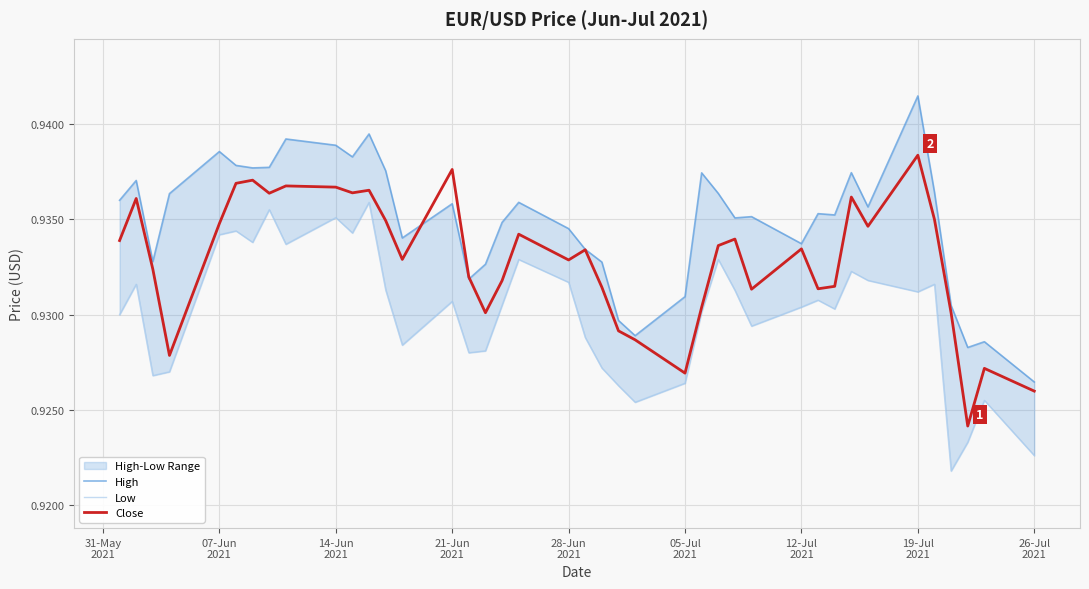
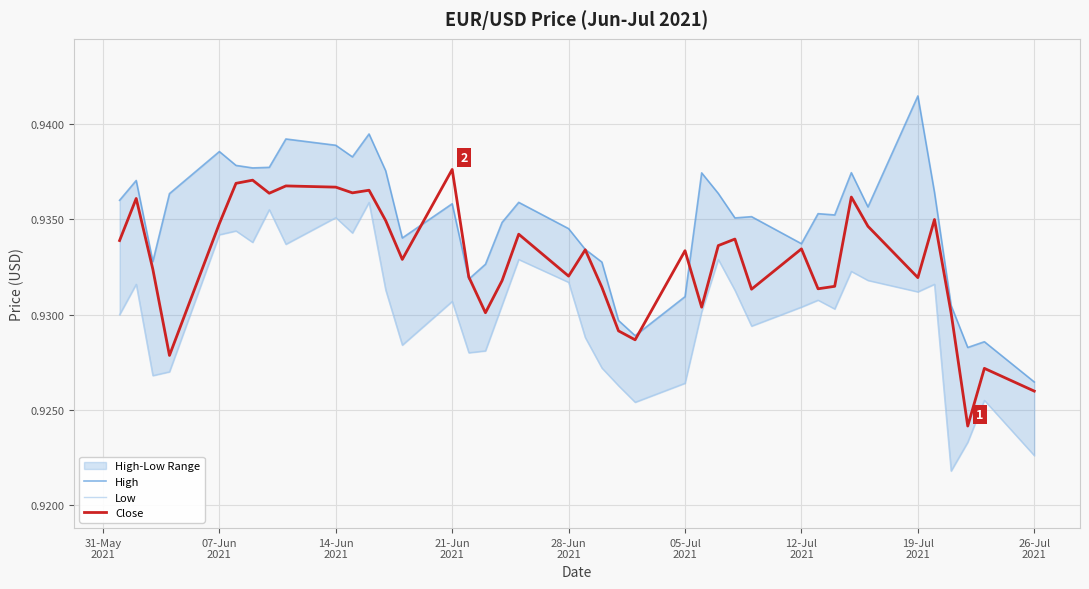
Close, 28-Jun 2021: 0.9329 -> 0.9320
Close, 05-Jul 2021: 0.9269 -> 0.9334
Close, 19-Jul 2021: 0.9384 -> 0.9319
